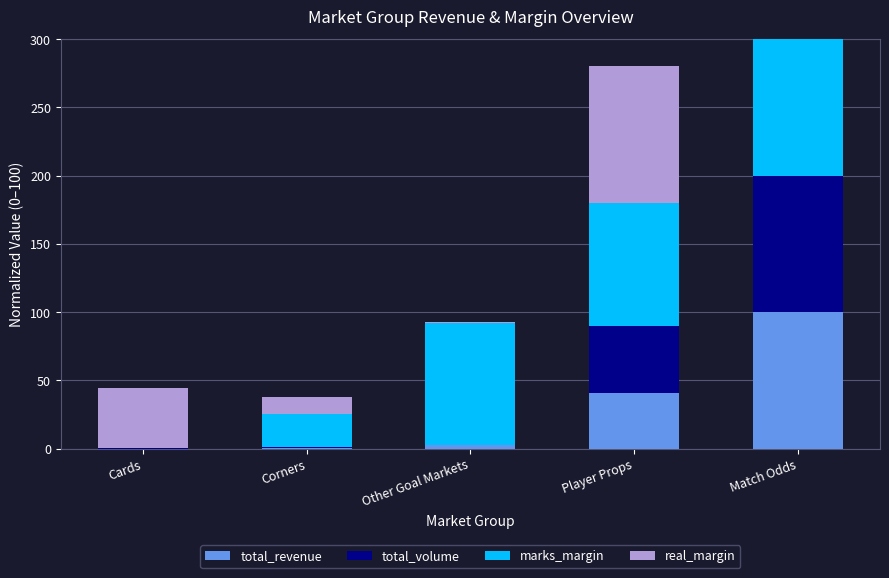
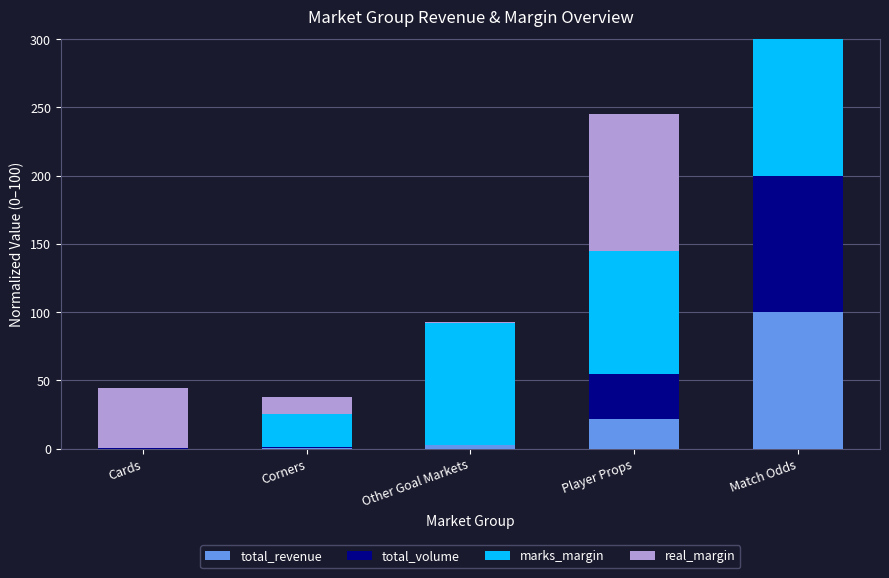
total_revenue, Player Props: 41 -> 22
total_volume, Player Props: 49 -> 32
